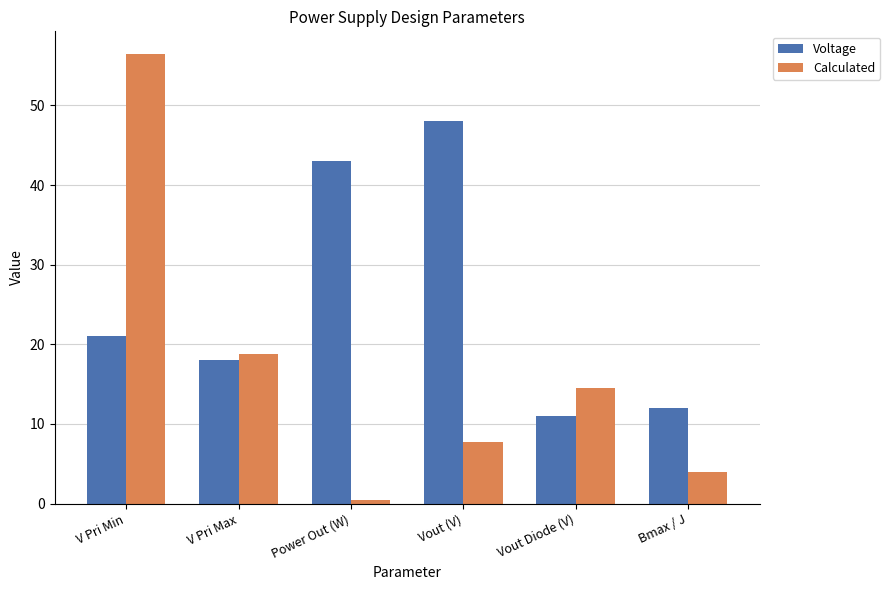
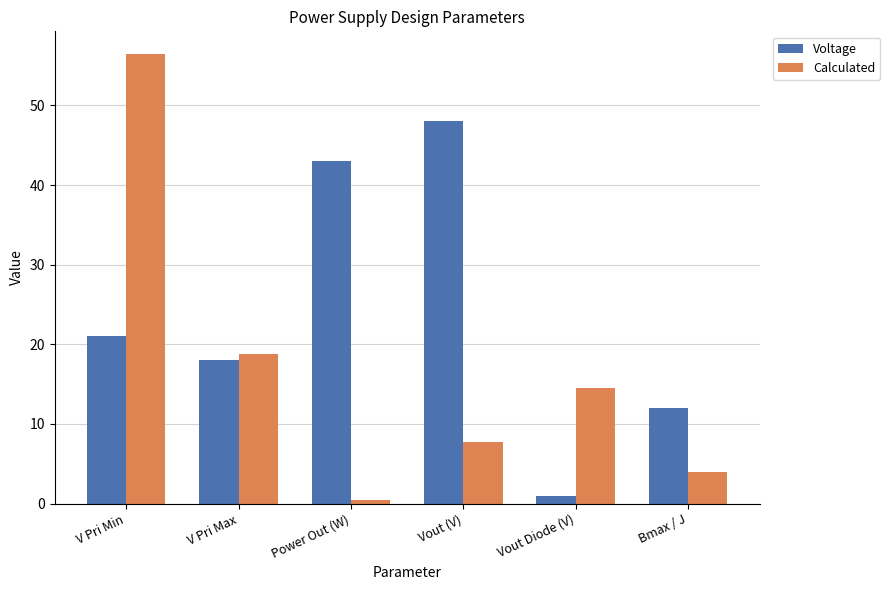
Voltage, Vout Diode (V): 11 -> 1
